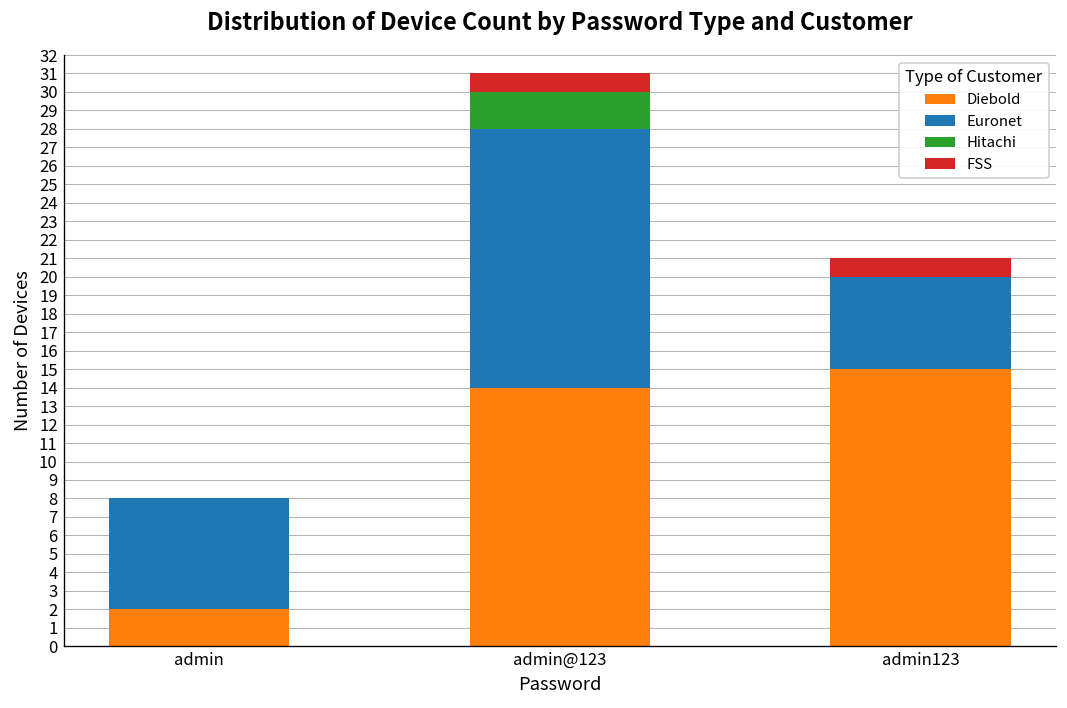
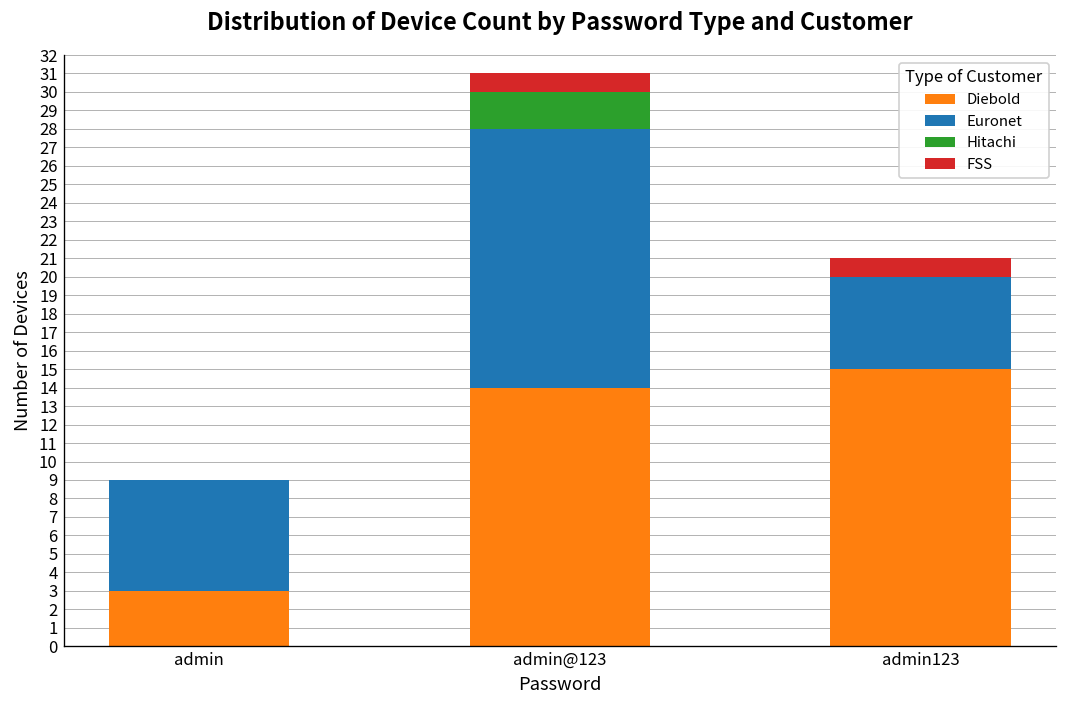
Diebold, admin: 2 -> 3
